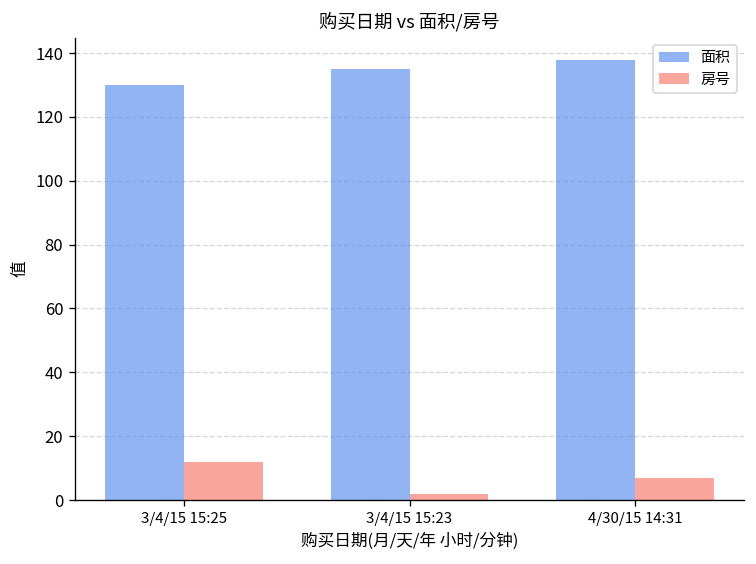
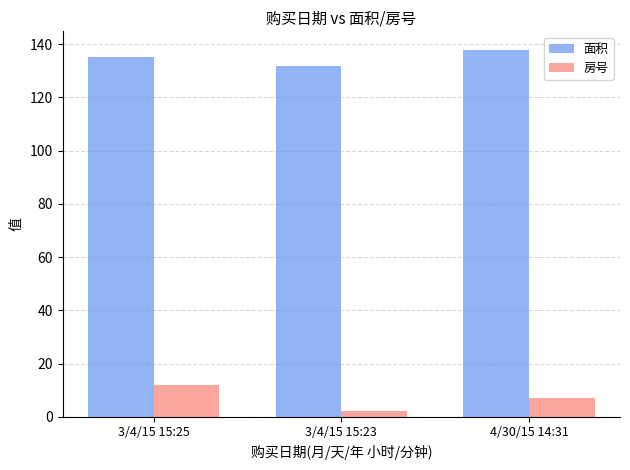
面积, 3/4/15 15:25: 130 -> 135
面积, 3/4/15 15:23: 135 -> 132
